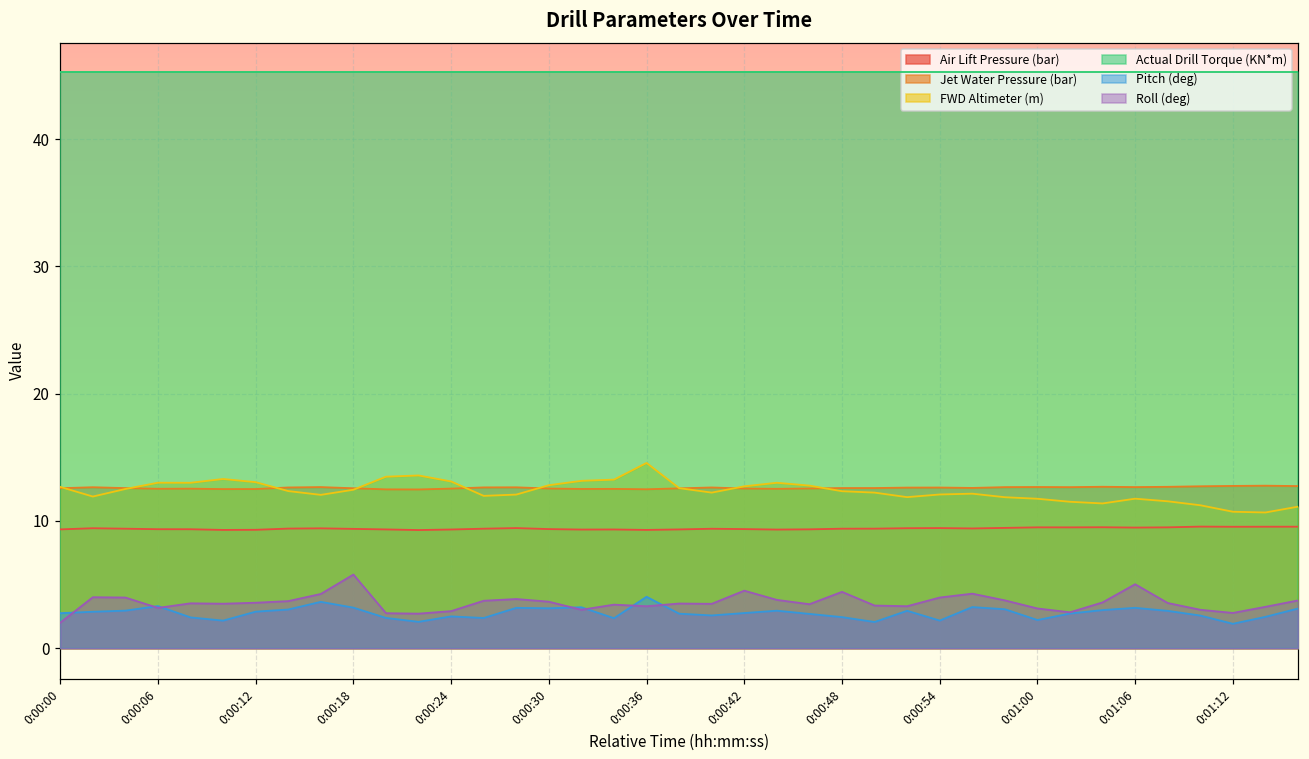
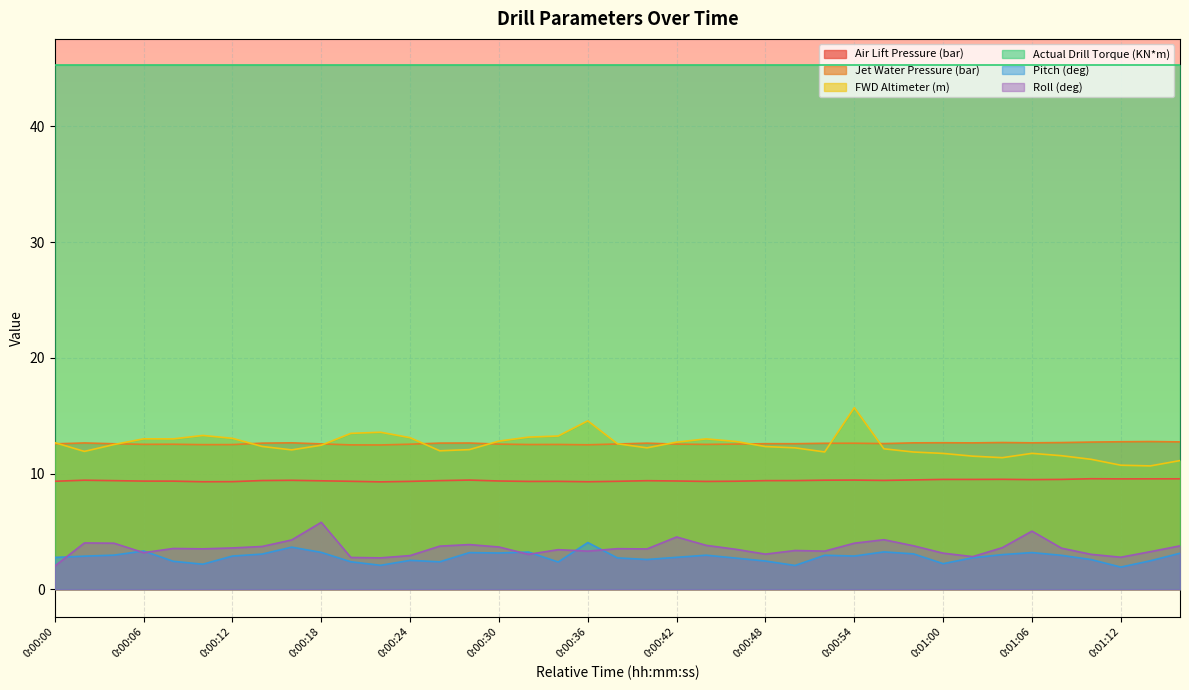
Roll (deg), 0:00:48: 4.4 -> 3.0
FWD Altimeter (m), 0:00:54: 12.1 -> 15.7
Pitch (deg), 0:00:54: 2.2 -> 2.9
